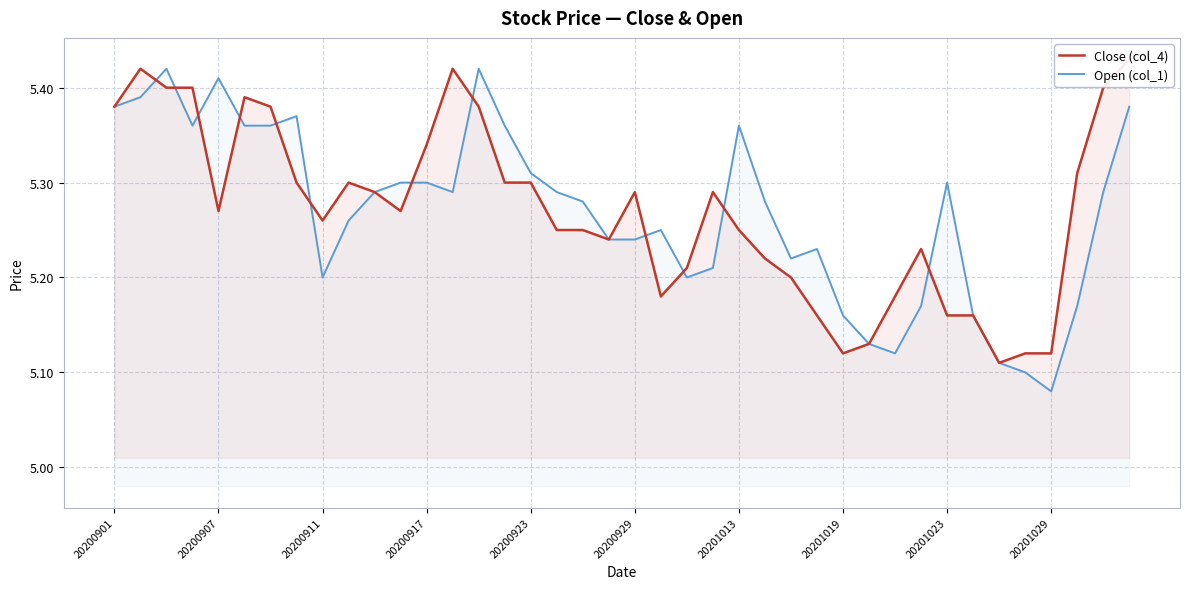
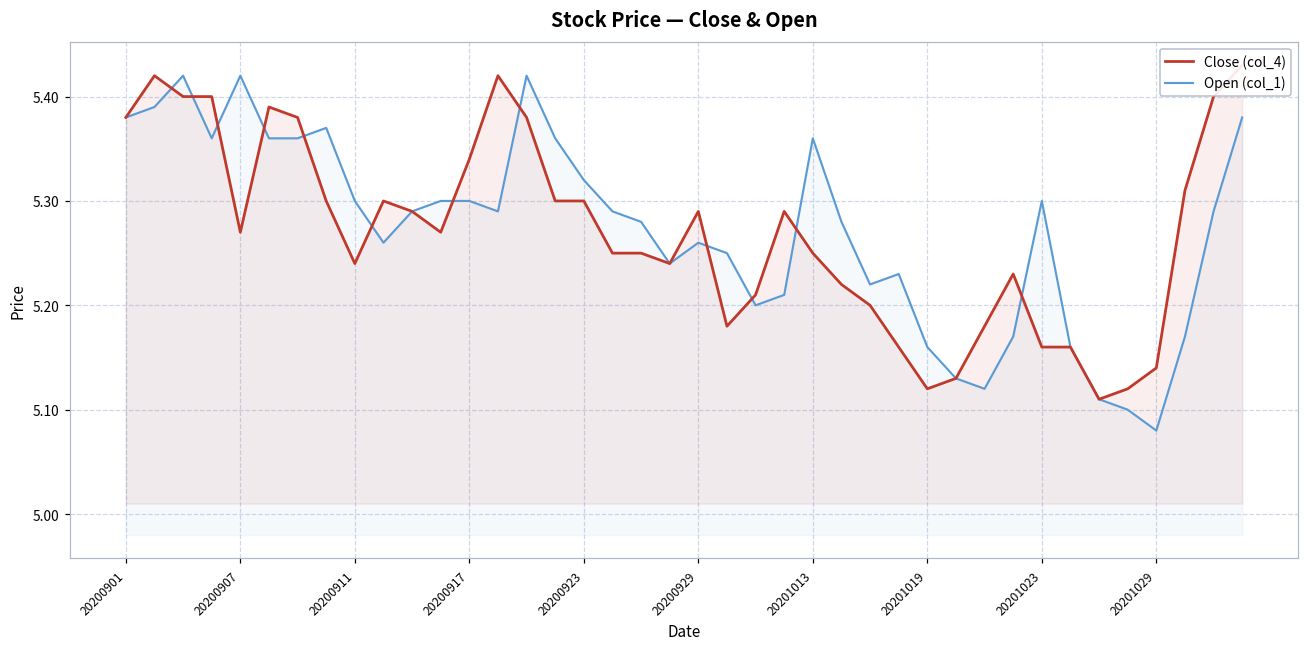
Open (col_1), 20200907: 5.41 -> 5.42
Close (col_4), 20200911: 5.26 -> 5.24
Open (col_1), 20200911: 5.2 -> 5.3
Open (col_1), 20200923: 5.31 -> 5.32
Open (col_1), 20200929: 5.24 -> 5.26
Close (col_4), 20201029: 5.12 -> 5.14
